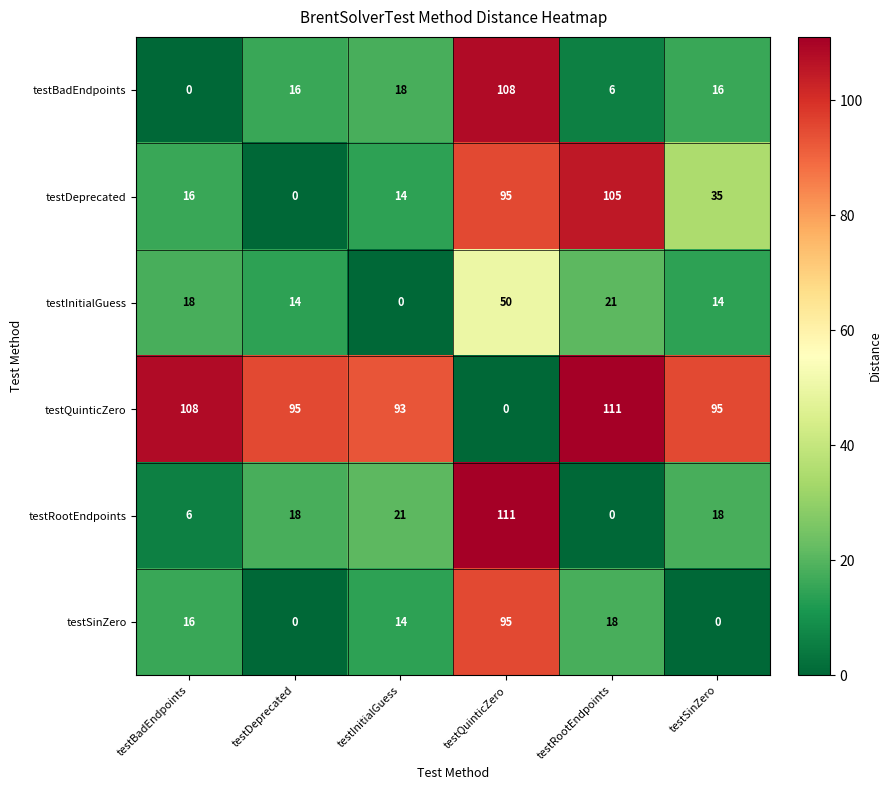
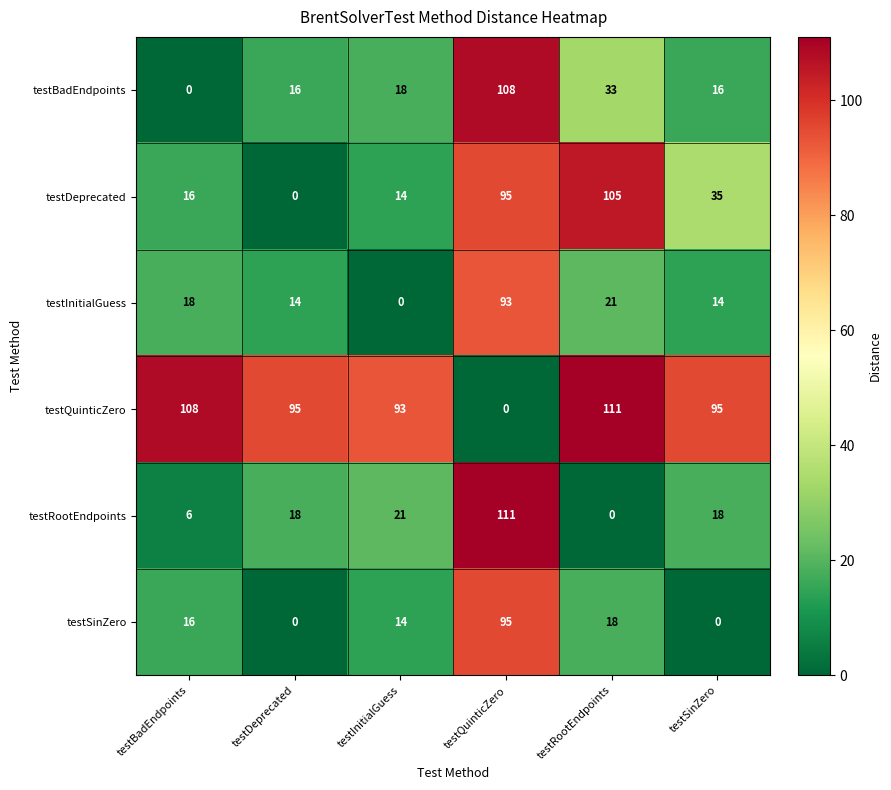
testBadEndpoints, testRootEndpoints: 6 -> 33
testInitialGuess, testQuinticZero: 50 -> 93
